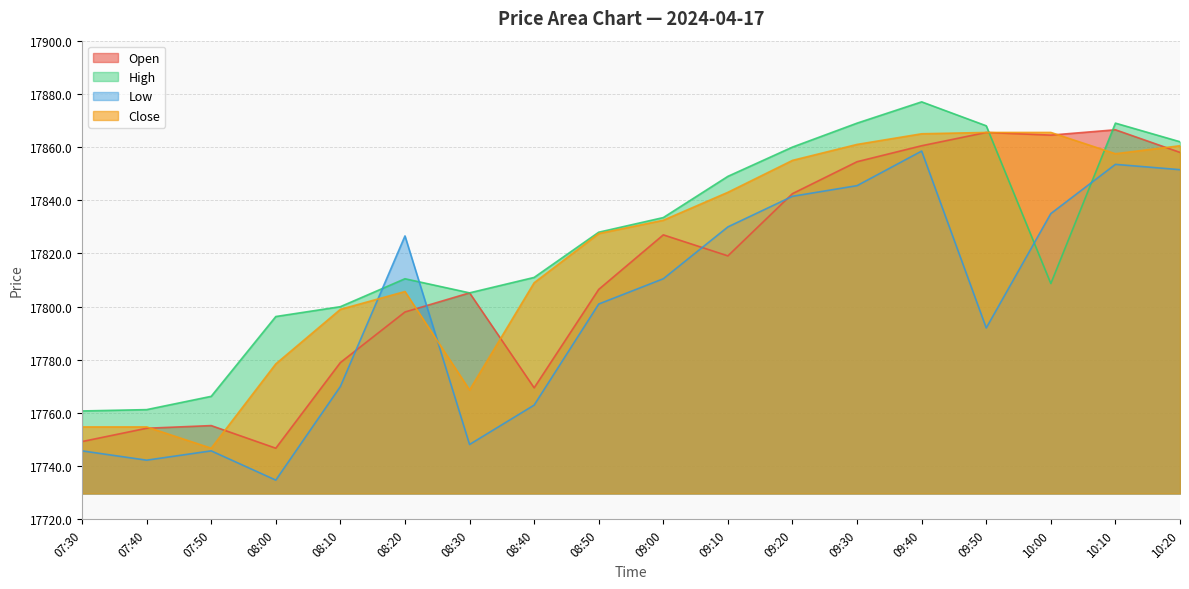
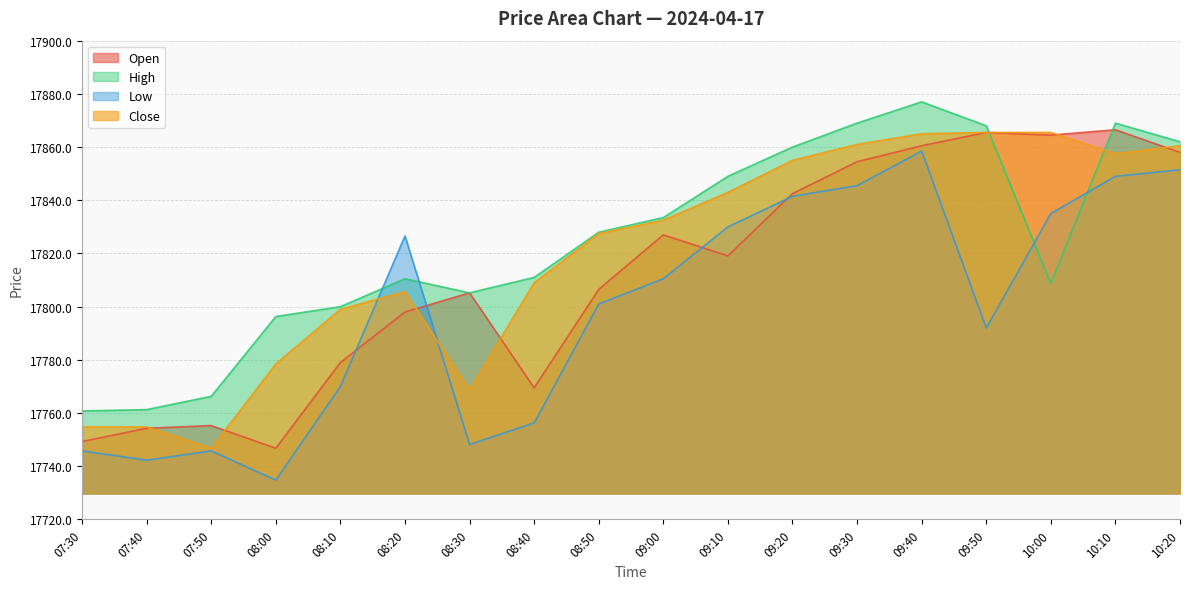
Low, 08:40: 17763 -> 17756
Low, 10:10: 17854 -> 17849
